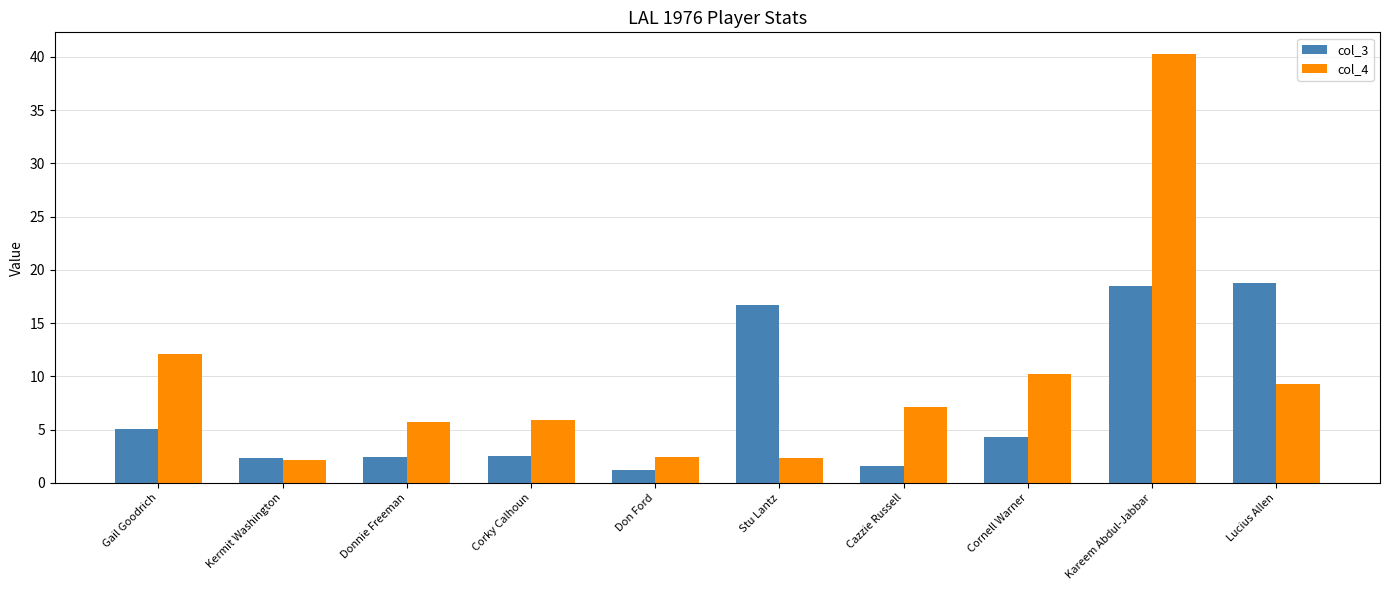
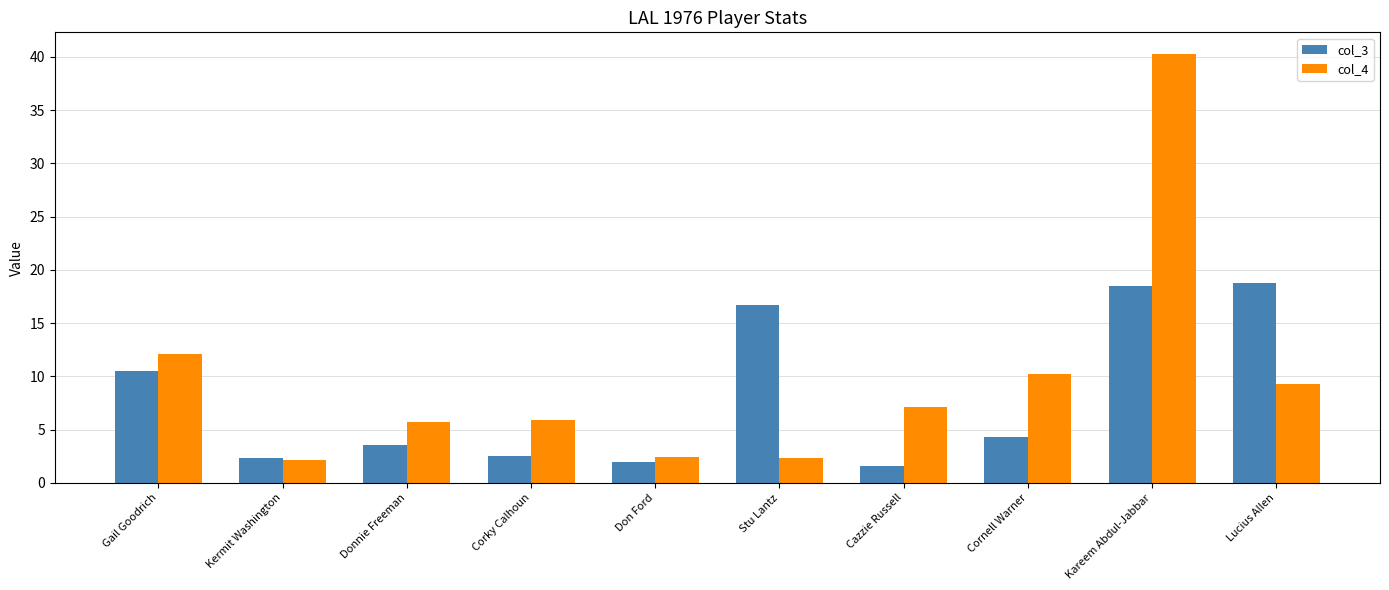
col_3, Gail Goodrich: 5.1 -> 10.5
col_3, Donnie Freeman: 2.4 -> 3.6
col_3, Don Ford: 1.2 -> 2.0
